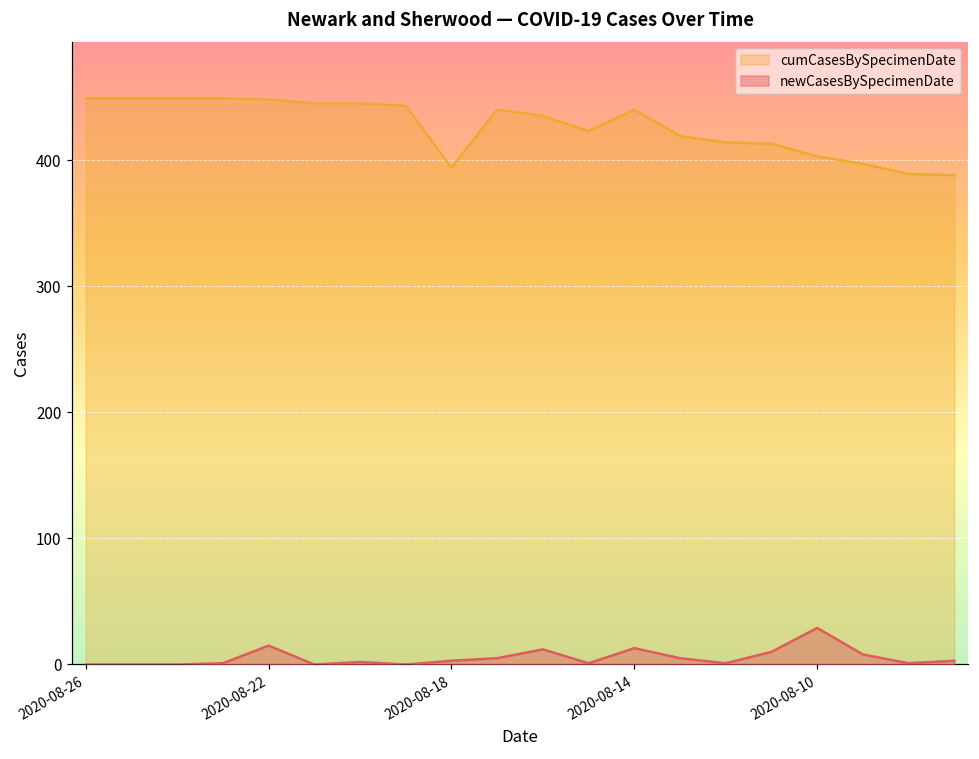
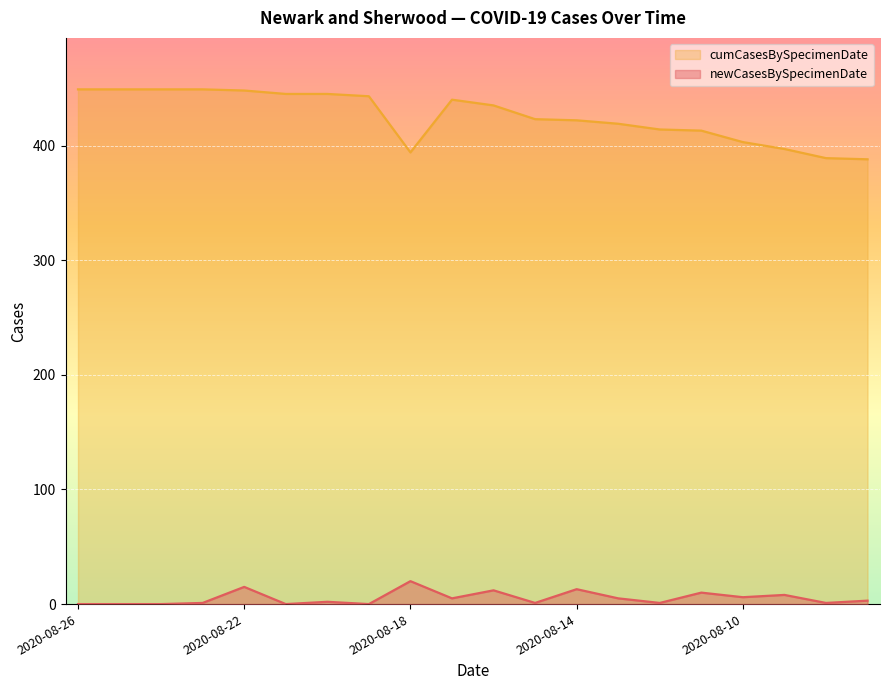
newCasesBySpecimenDate, 2020-08-18: 3 -> 20
cumCasesBySpecimenDate, 2020-08-14: 440 -> 422
newCasesBySpecimenDate, 2020-08-10: 29 -> 6
